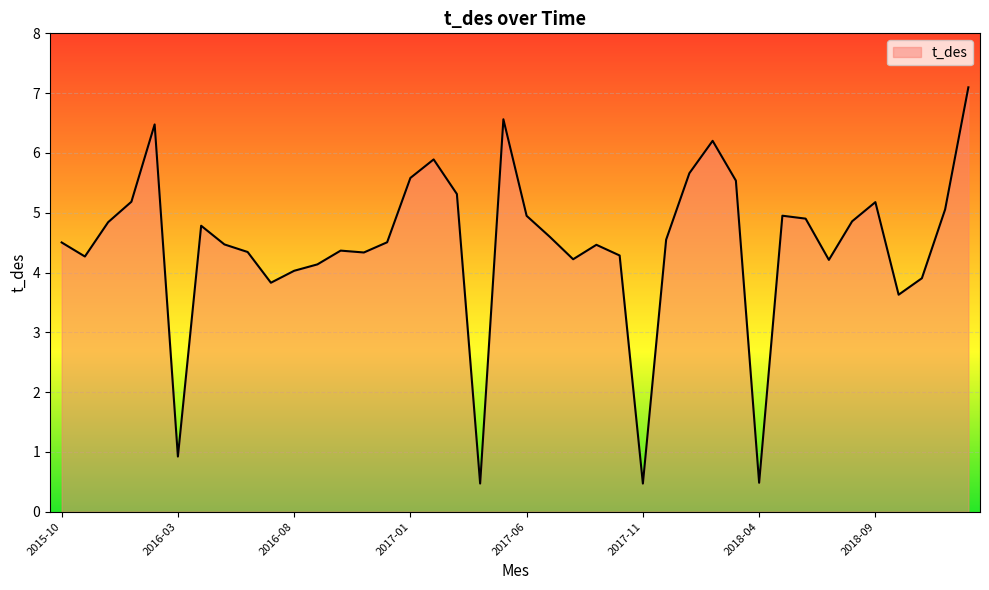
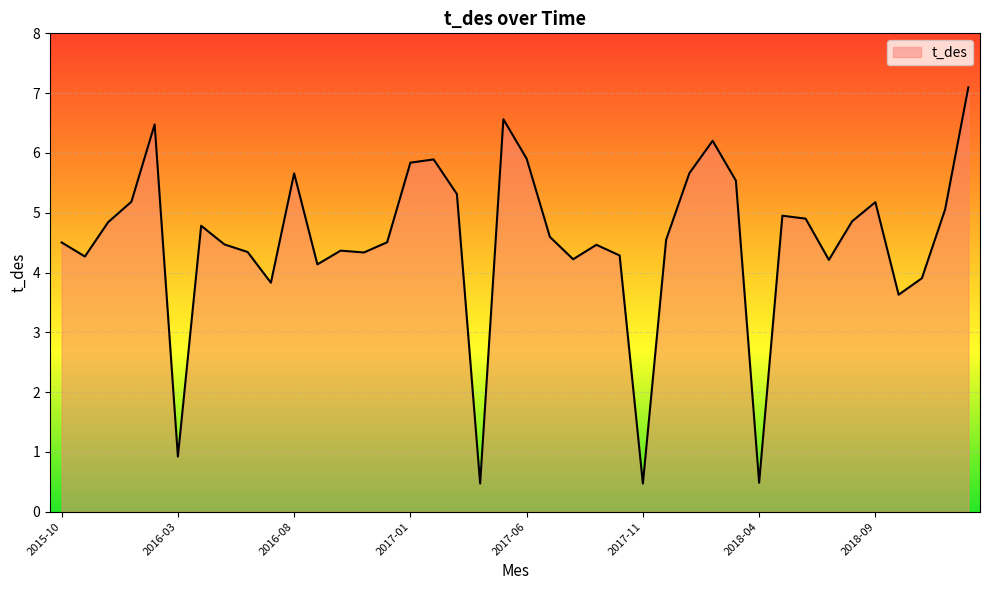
2016-08: 4.0 -> 5.7
2017-01: 5.6 -> 5.8
2017-06: 4.9 -> 5.9
